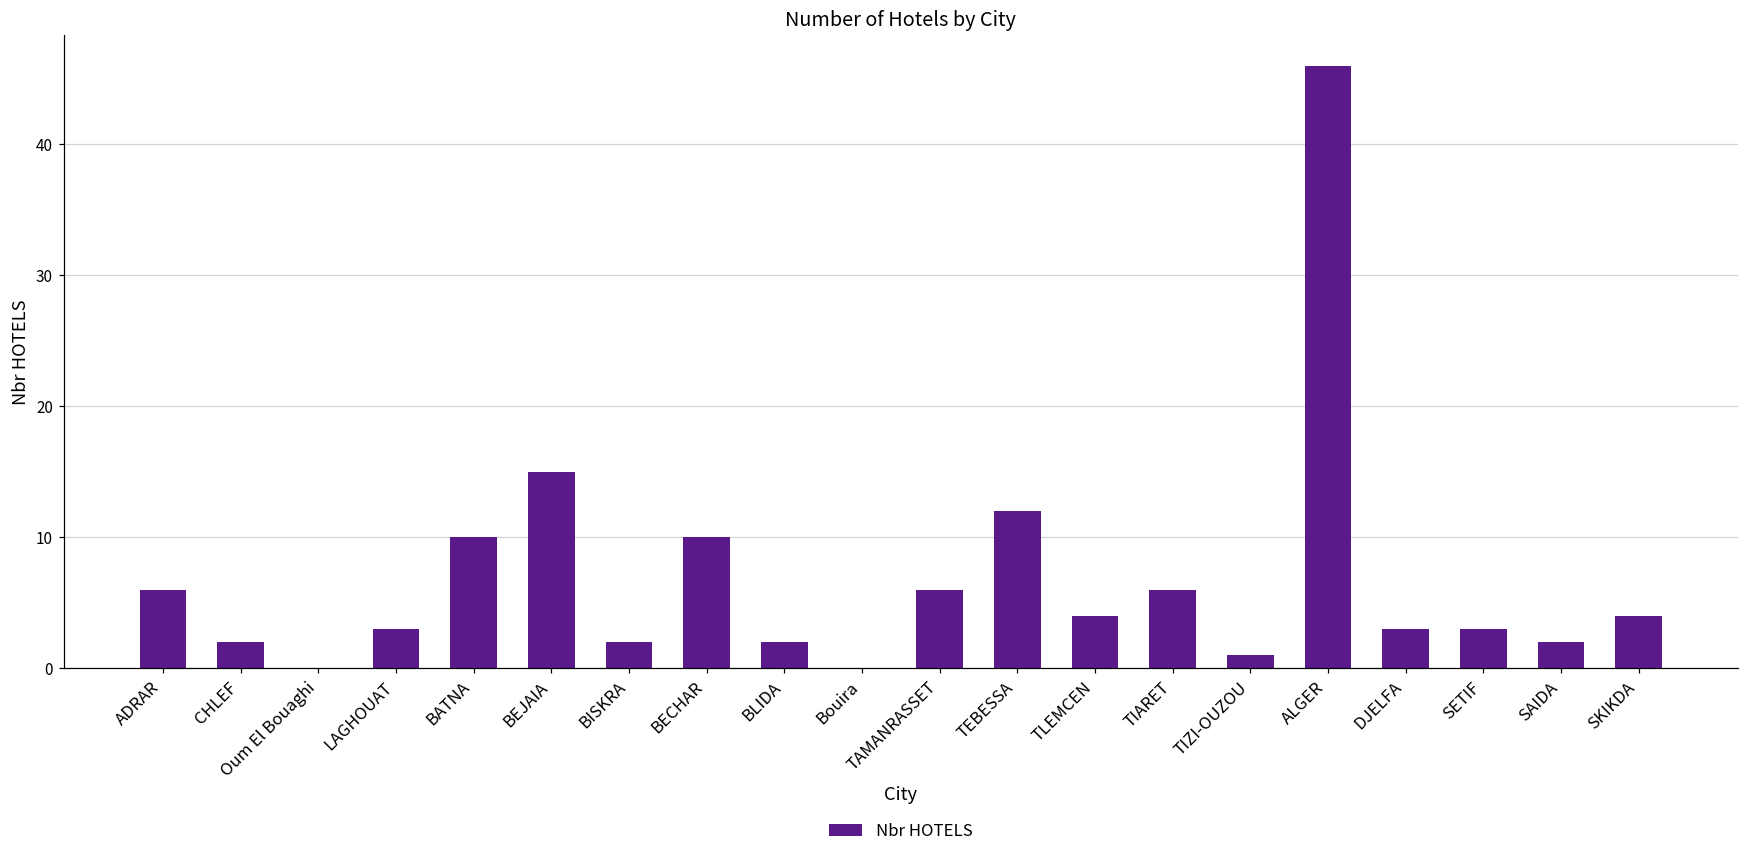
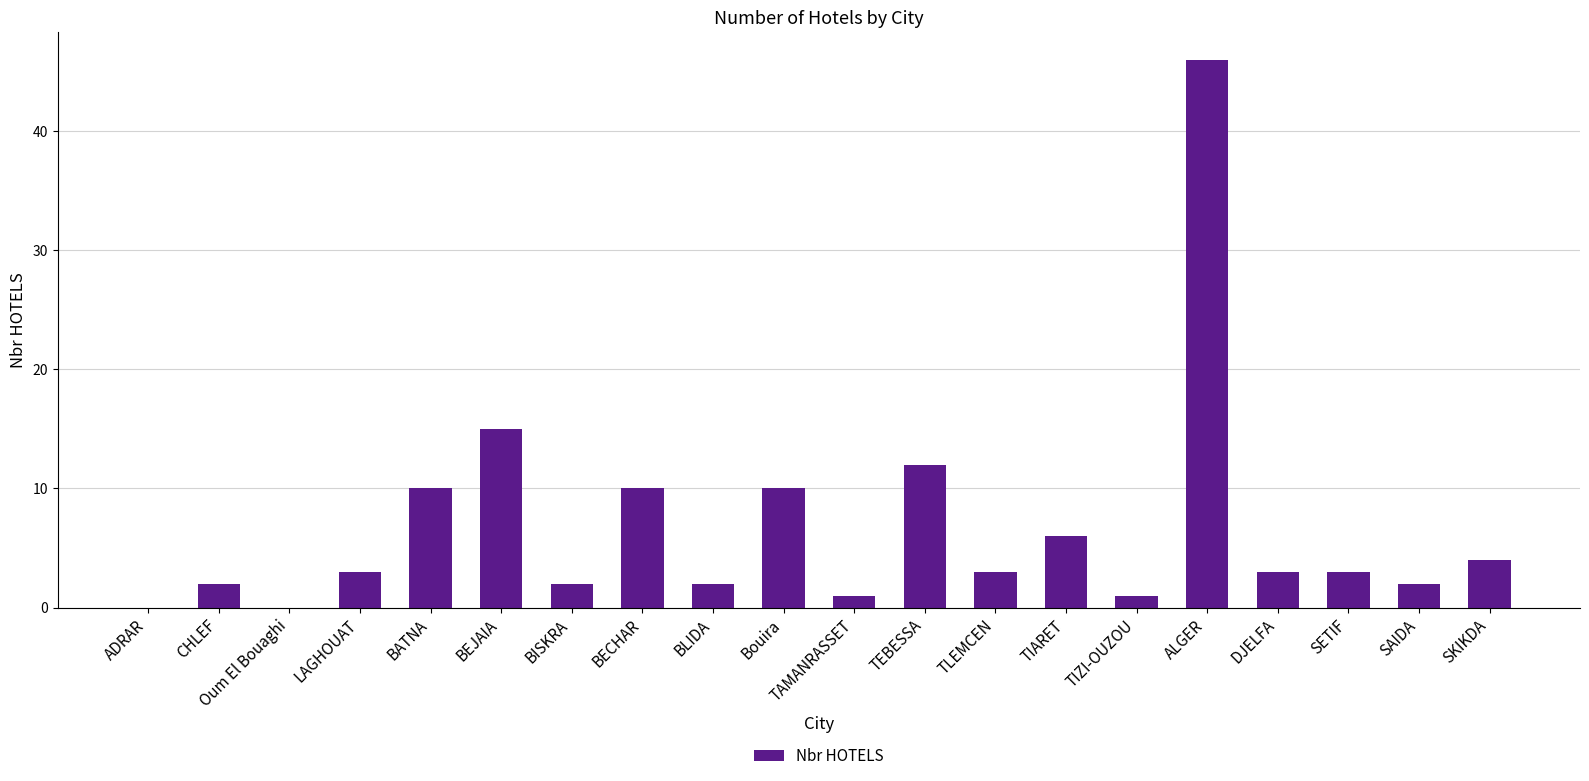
ADRAR: 6 -> 0
Bouira: 0 -> 10
TAMANRASSET: 6 -> 1
TLEMCEN: 4 -> 3
